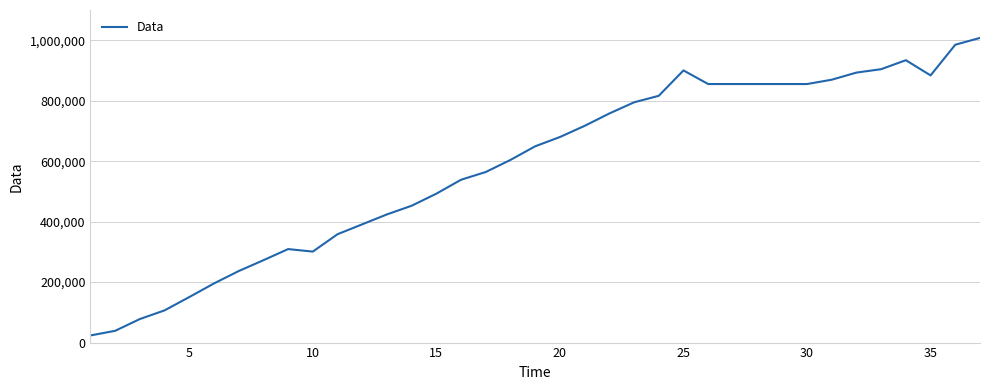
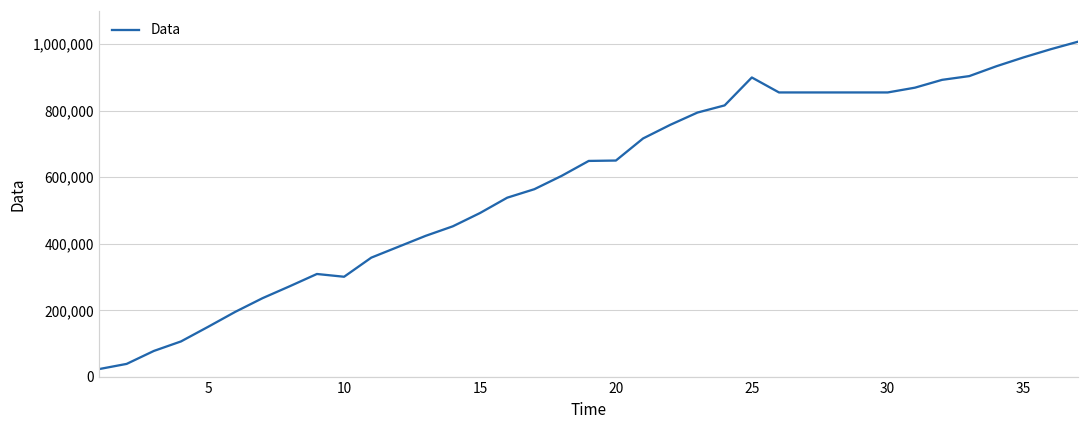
20: 680,000 -> 650,000
35: 880,000 -> 960,000
